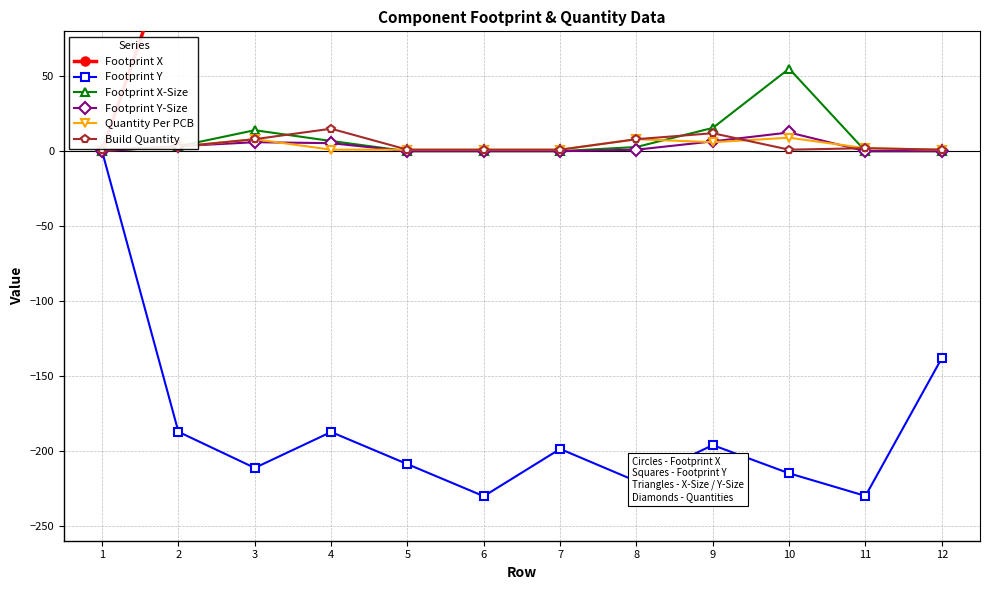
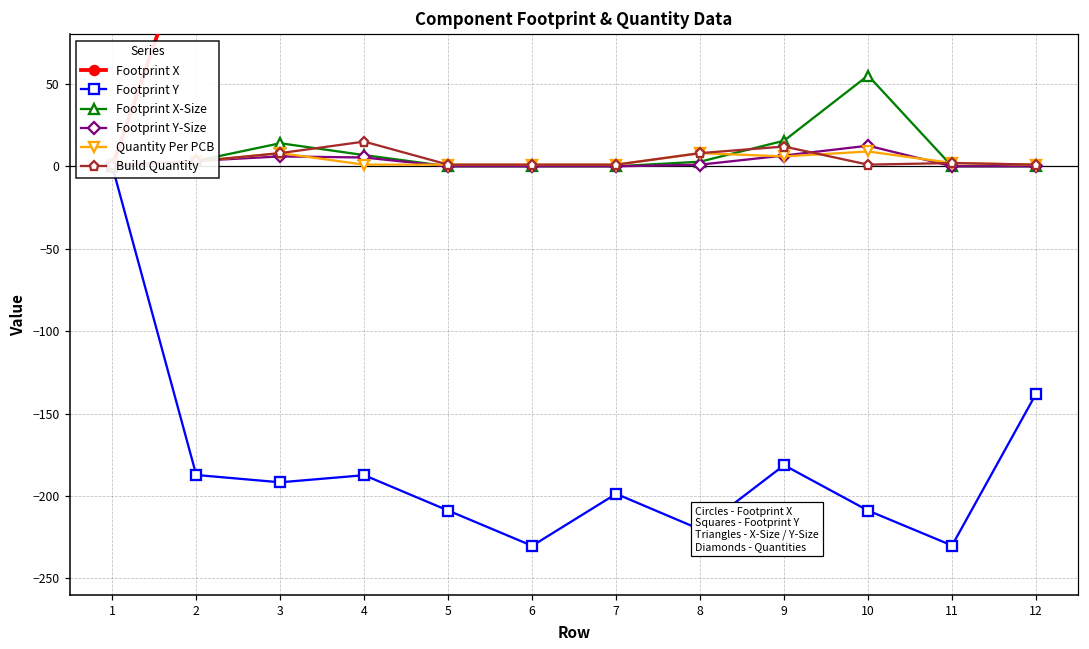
Footprint Y, 3: -211 -> -192
Footprint Y, 9: -196 -> -181
Footprint Y, 10: -215 -> -209
